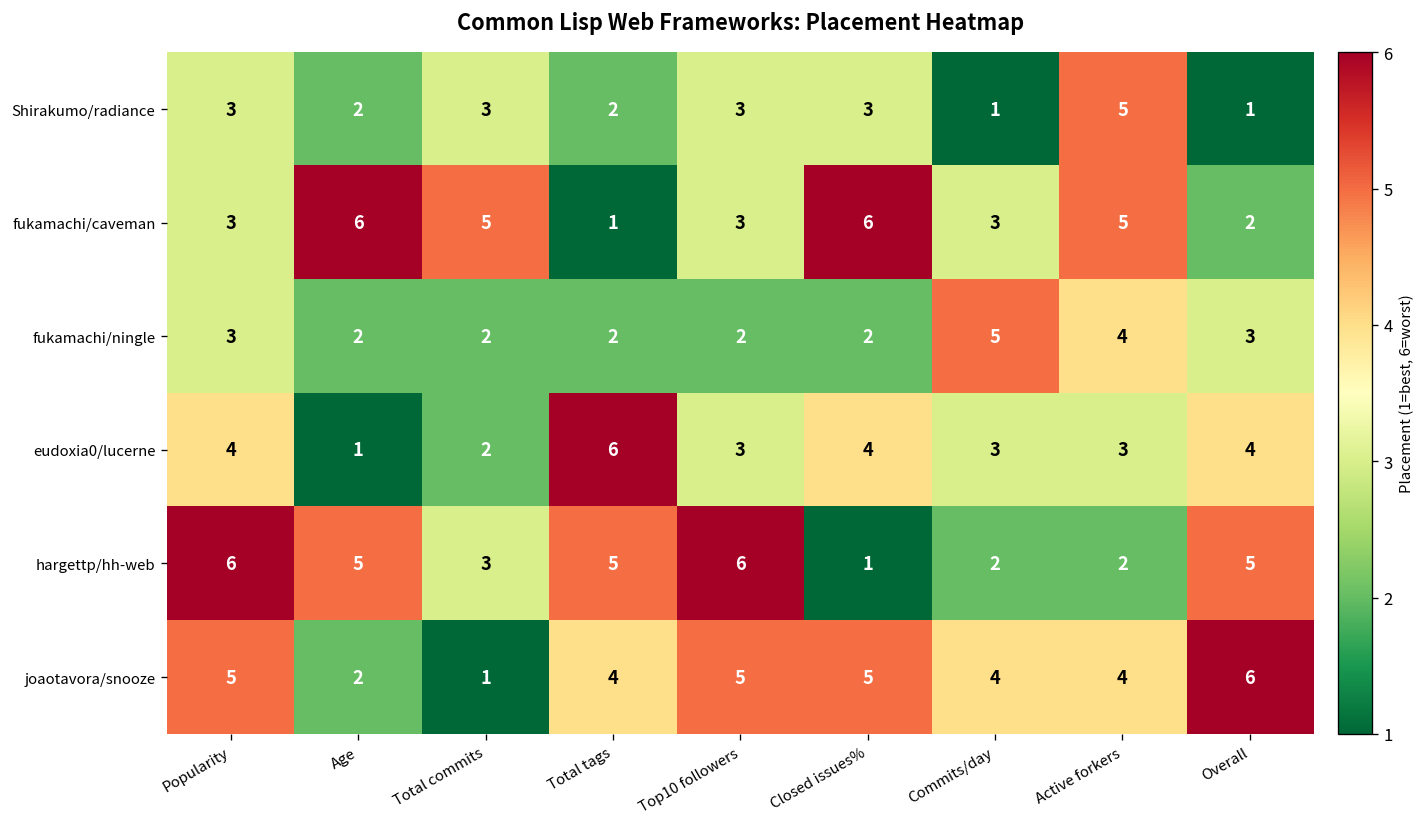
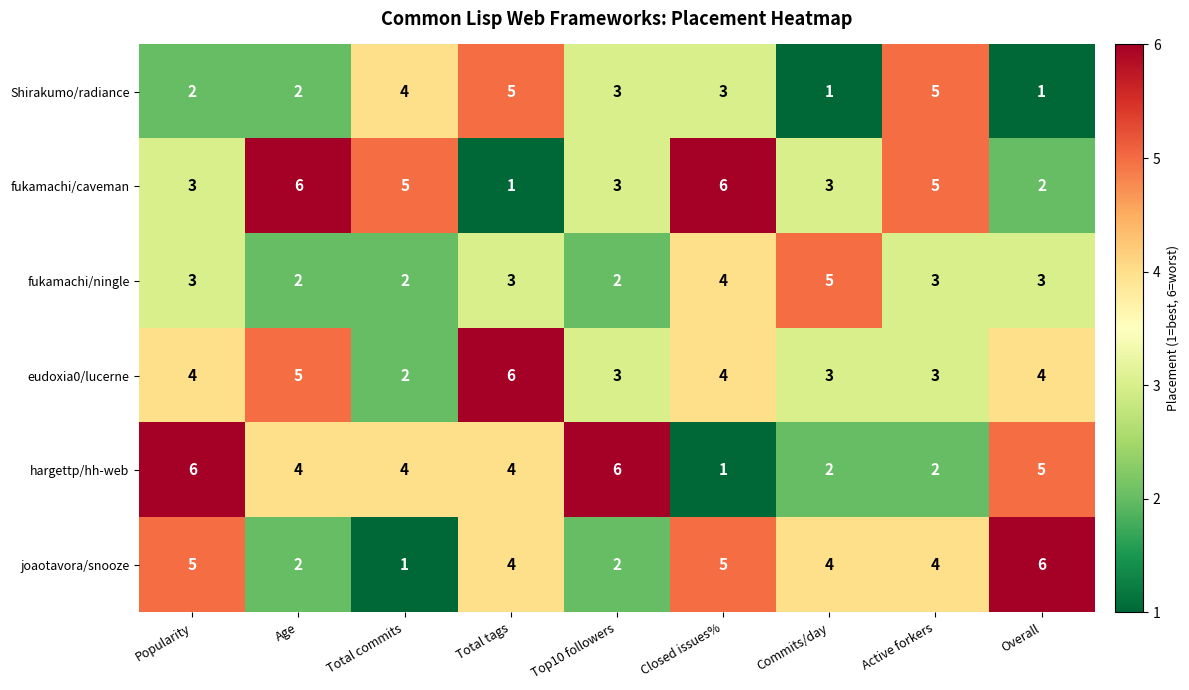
Shirakumo/radiance, Popularity: 3 -> 2
Shirakumo/radiance, Total commits: 3 -> 4
Shirakumo/radiance, Total tags: 2 -> 5
fukamachi/ningle, Total tags: 2 -> 3
fukamachi/ningle, Closed issues%: 2 -> 4
fukamachi/ningle, Active forkers: 4 -> 3
eudoxia0/lucerne, Age: 1 -> 5
hargettp/hh-web, Age: 5 -> 4
hargettp/hh-web, Total commits: 3 -> 4
hargettp/hh-web, Total tags: 5 -> 4
joaotavora/snooze, Top10 followers: 5 -> 2
